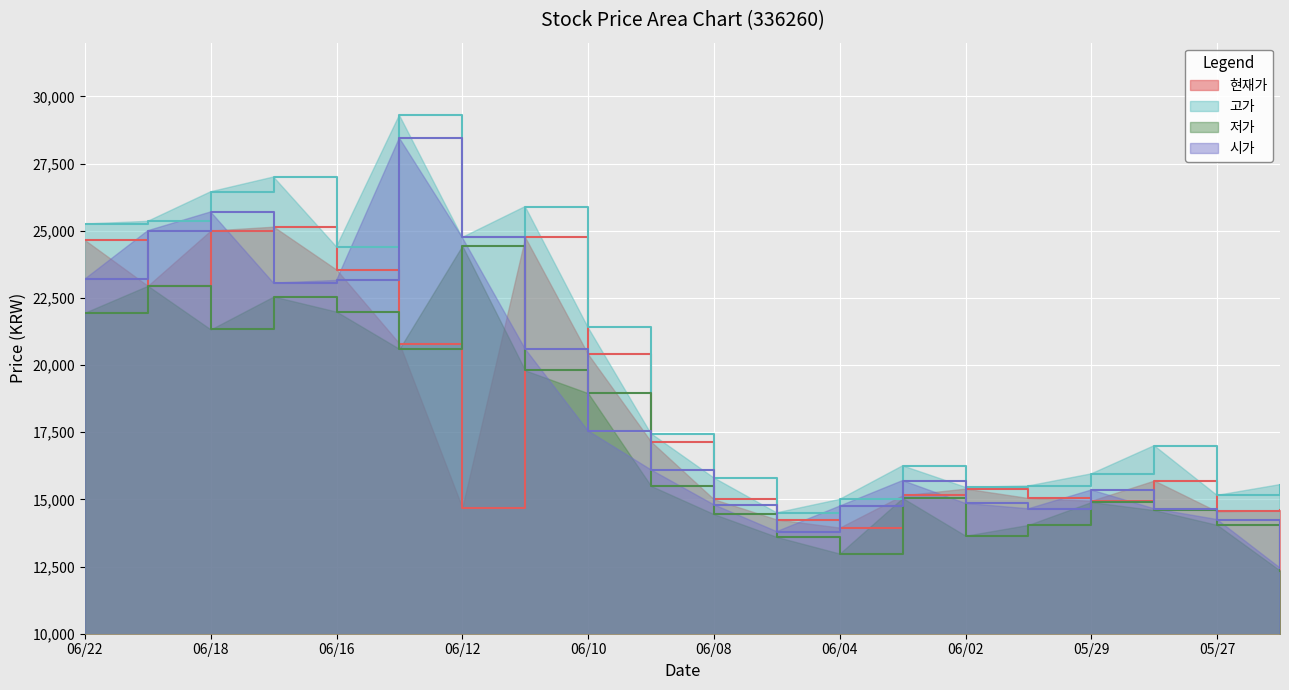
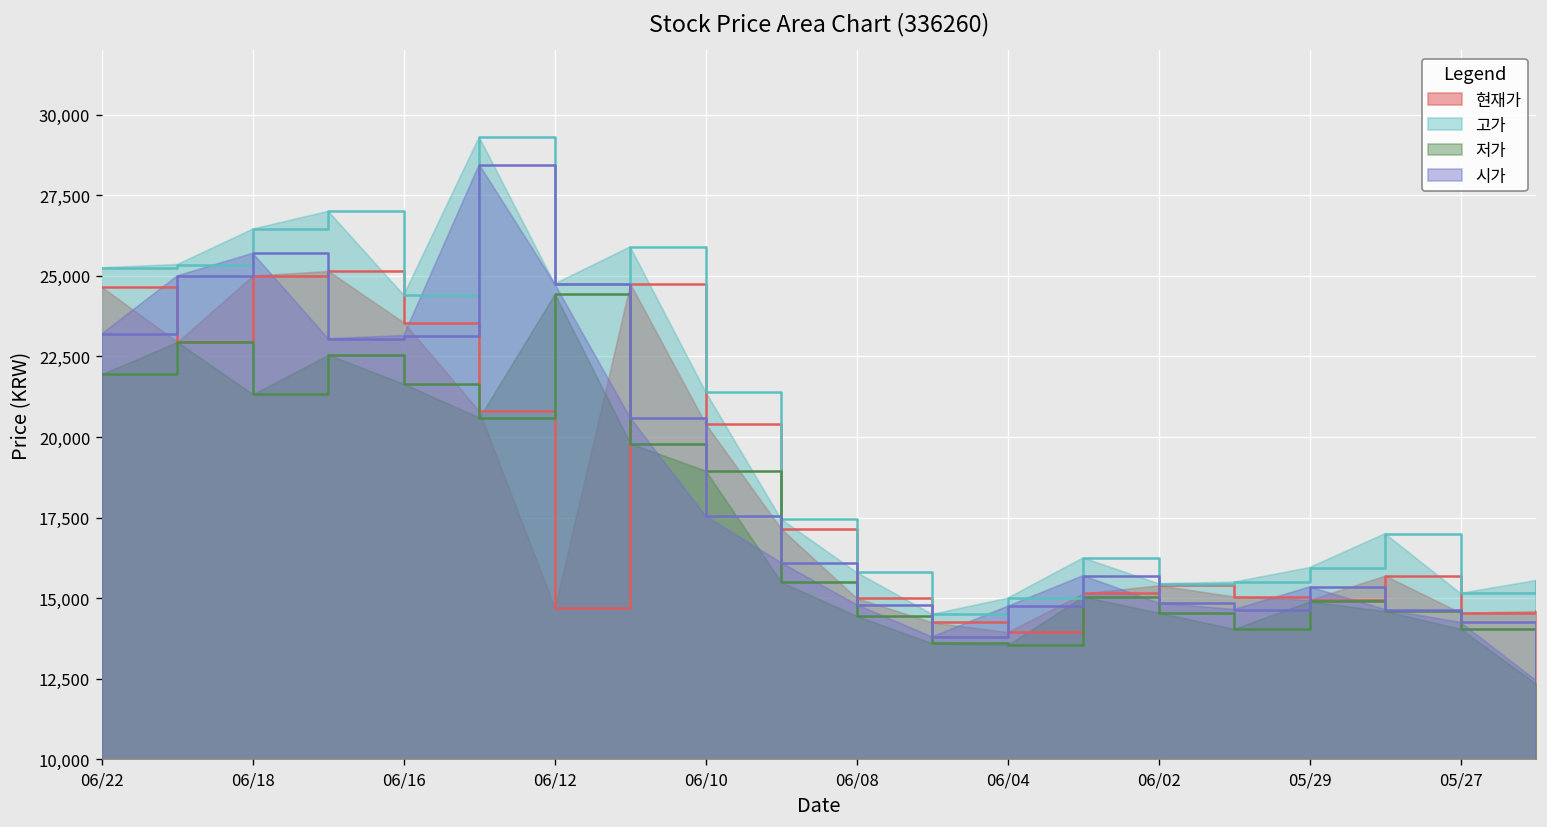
저가, 06/16: 22,000 -> 21,700
저가, 06/04: 13,000 -> 13,600
저가, 06/02: 13,600 -> 14,600
